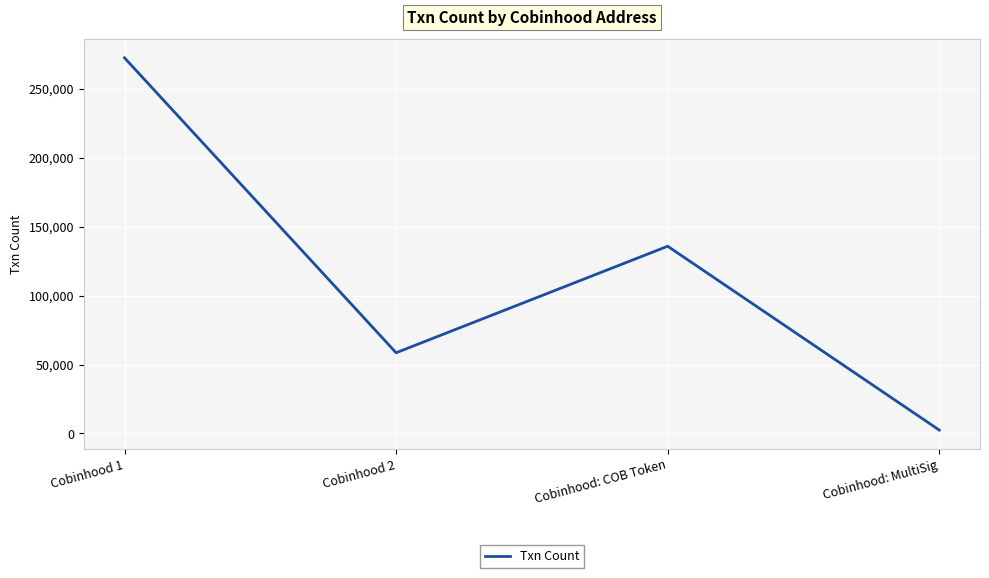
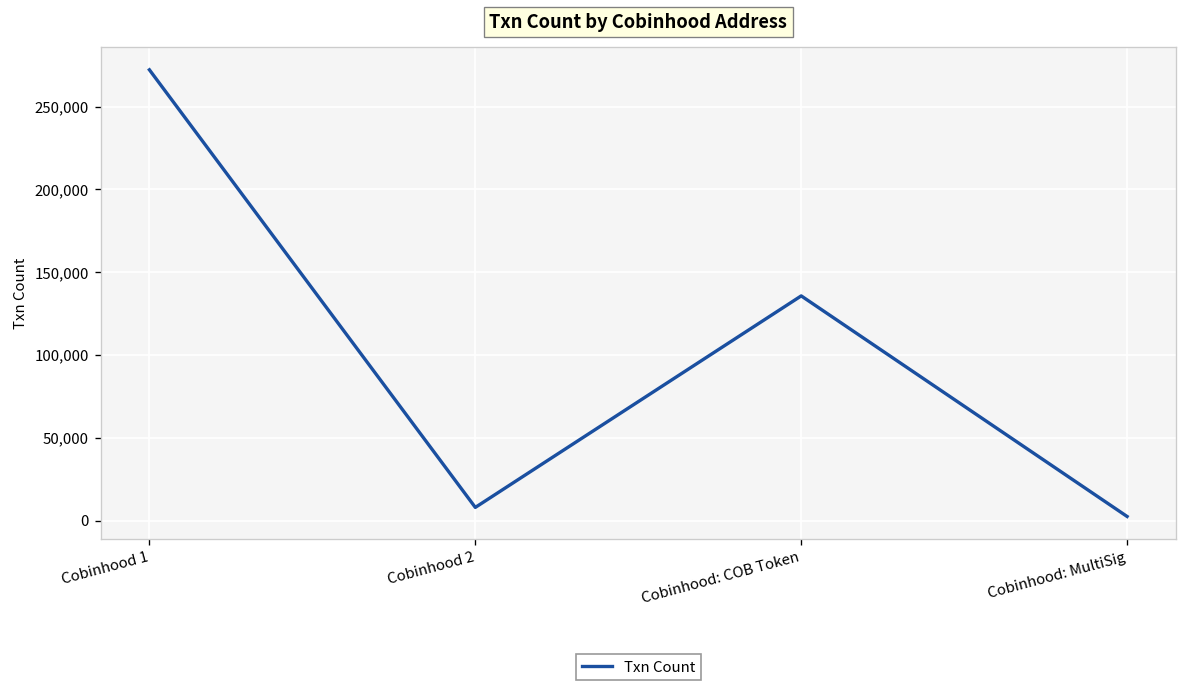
Cobinhood 2: 59,000 -> 8,000
